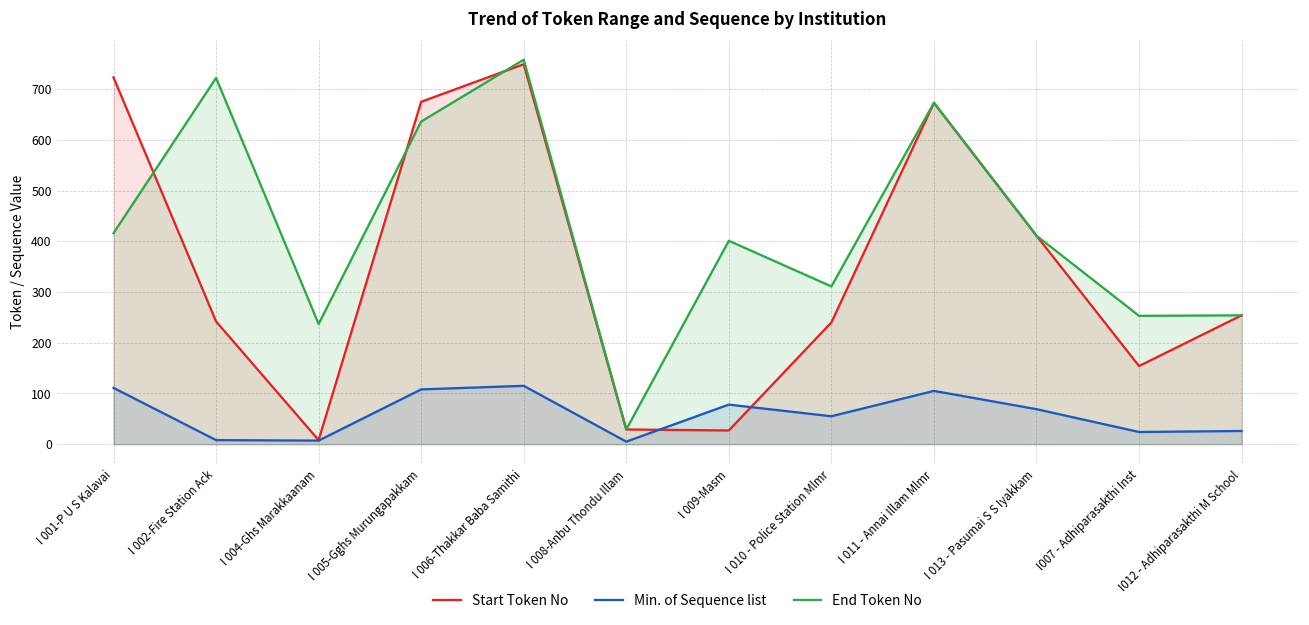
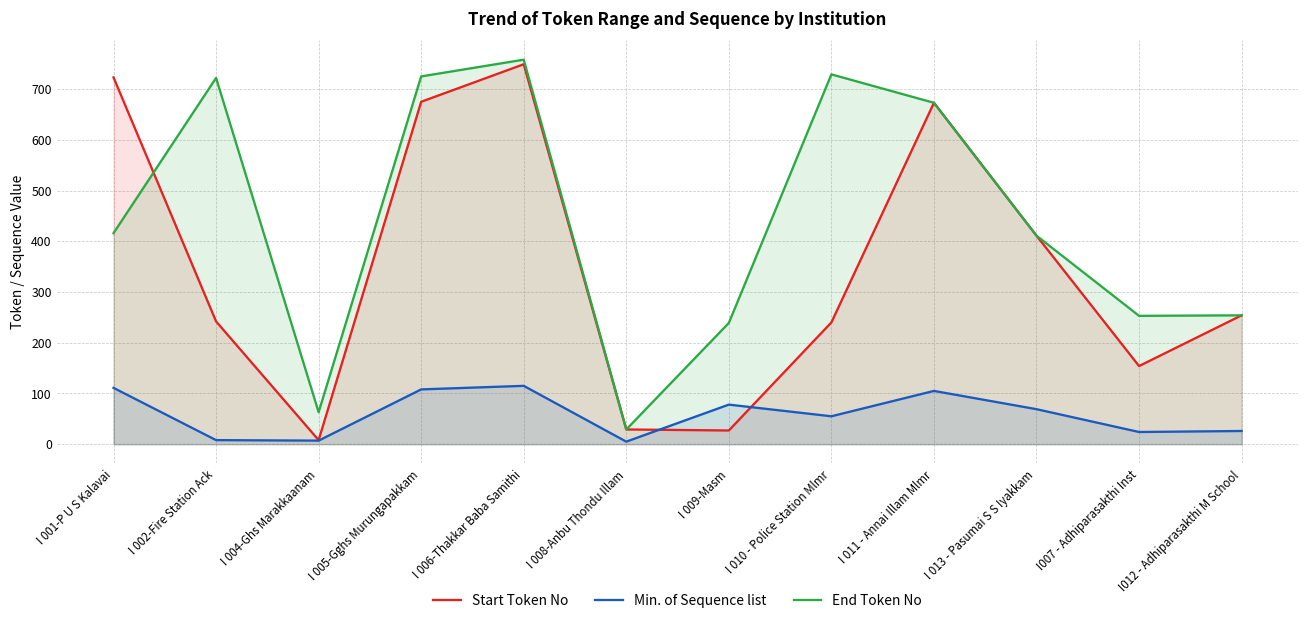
End Token No, I 004-Ghs Marakkaanam: 240 -> 60
End Token No, I 005-Gghs Murungapakkam: 640 -> 730
End Token No, I 009-Masm: 400 -> 240
End Token No, I 010 - Police Station Mlmr: 310 -> 730
